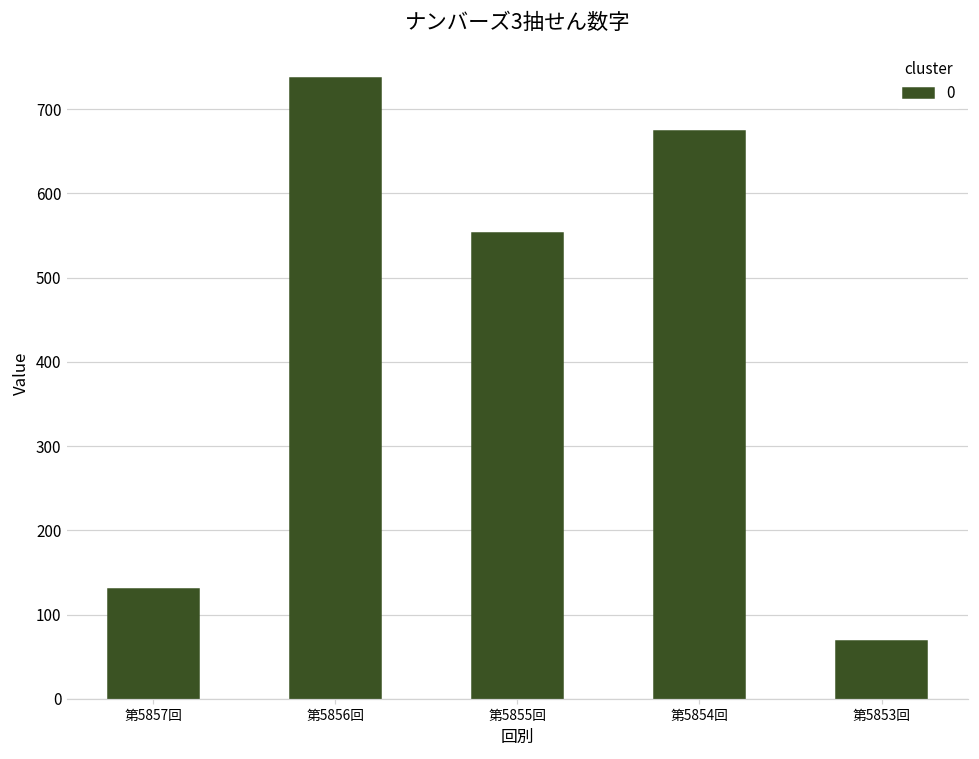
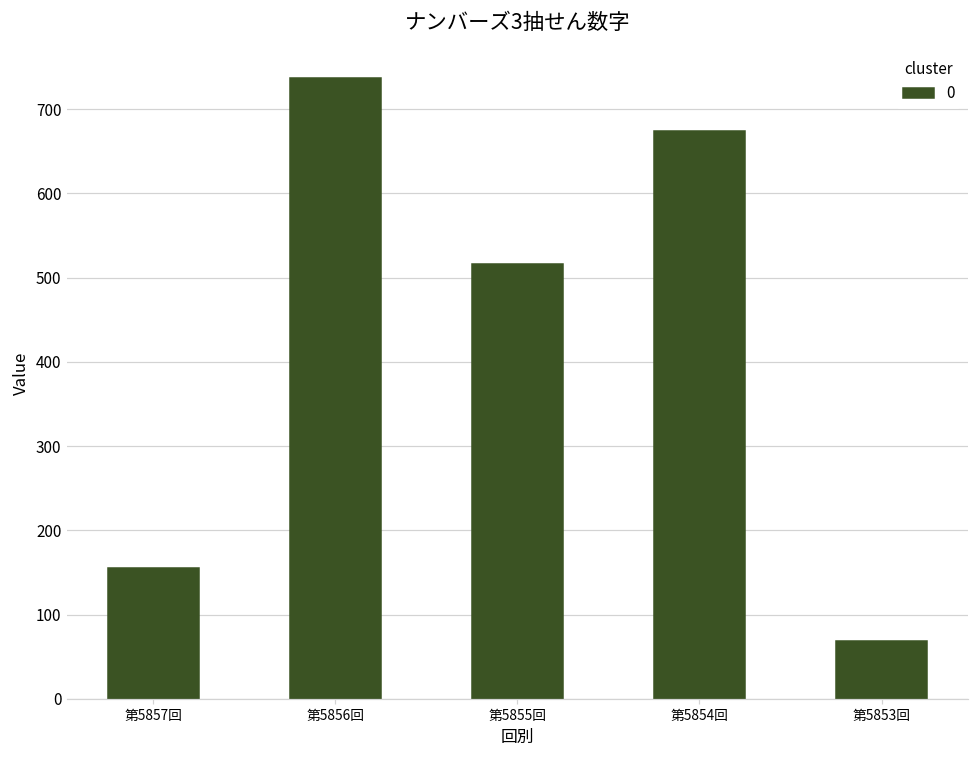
第5857回: 130 -> 160
第5855回: 550 -> 520
